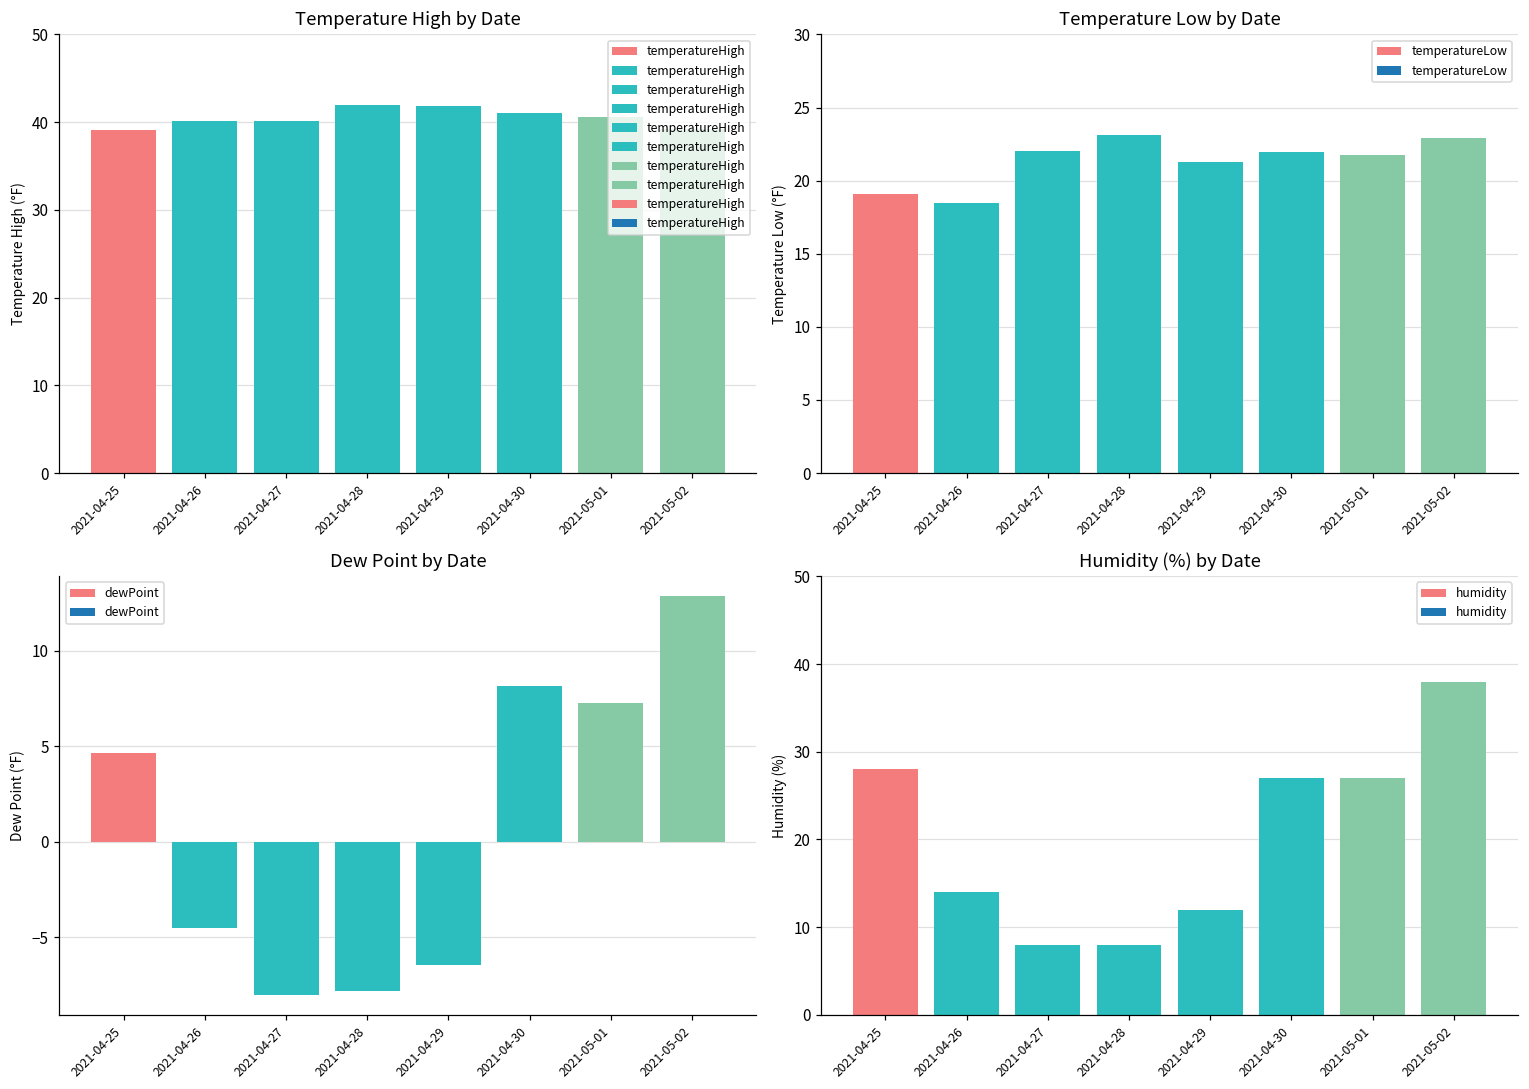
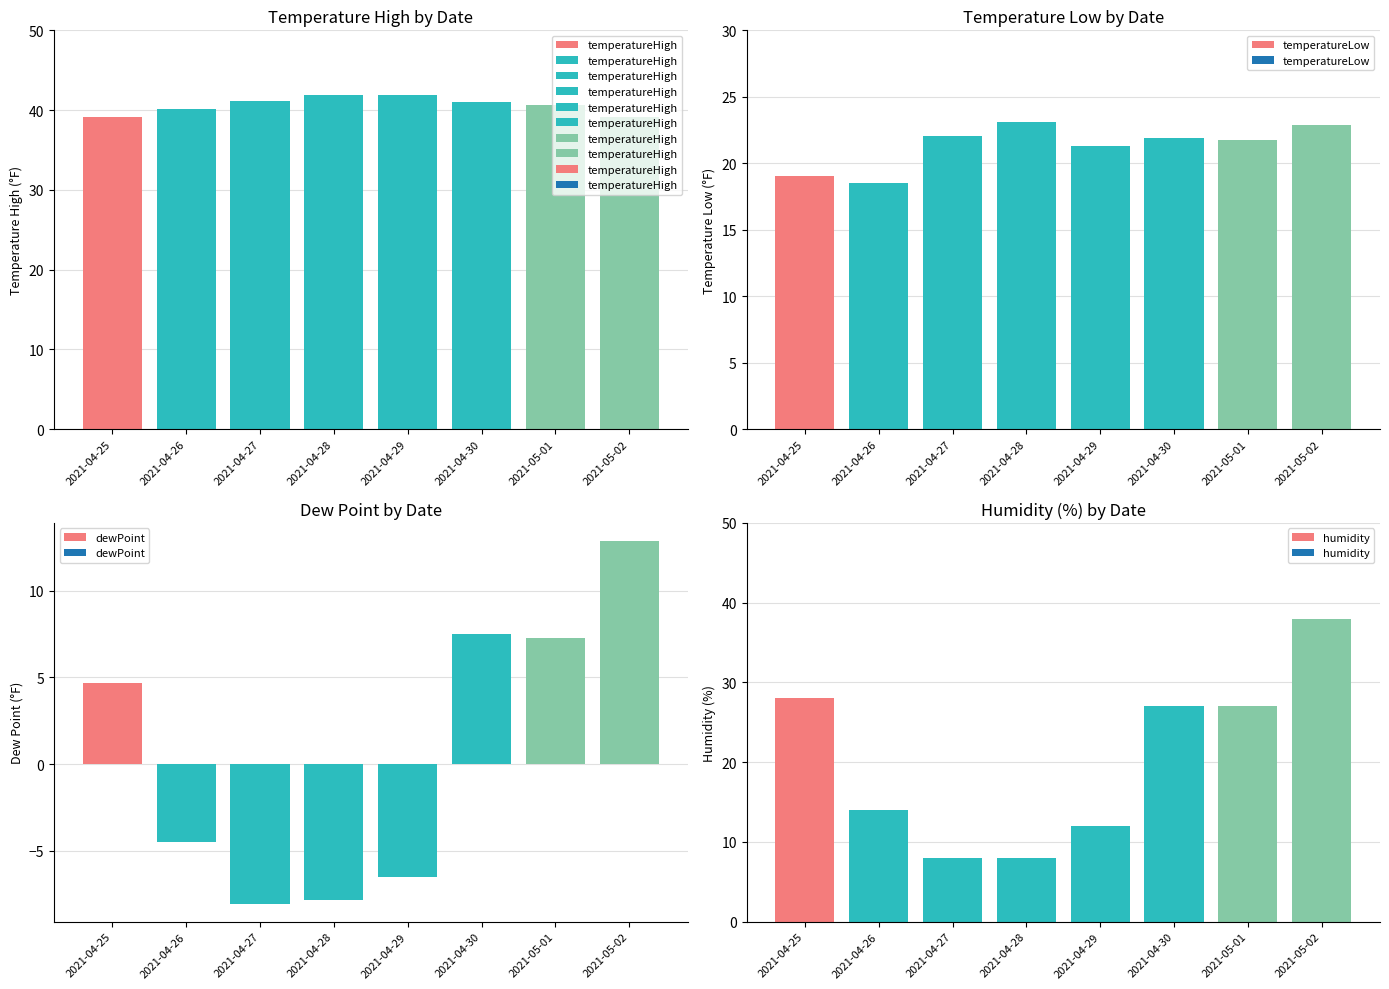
Temperature High by Date, 2021-04-27: 40 -> 41
Dew Point by Date, 2021-04-30: 8.2 -> 7.5
